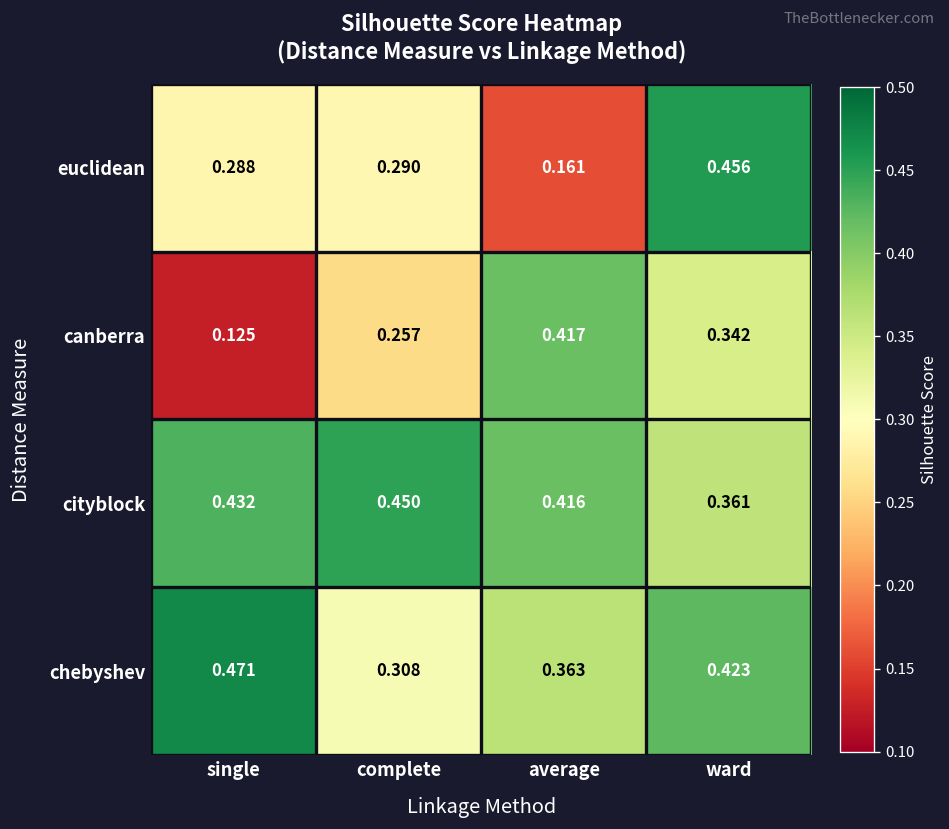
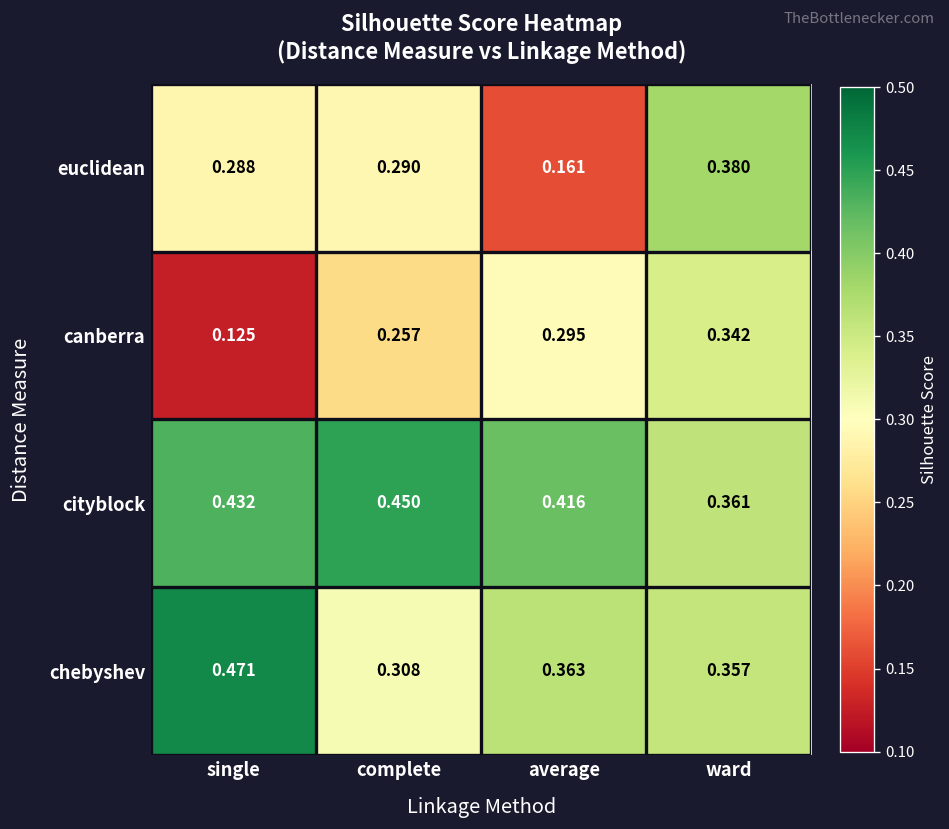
euclidean, ward: 0.456 -> 0.380
canberra, average: 0.417 -> 0.295
chebyshev, ward: 0.423 -> 0.357
